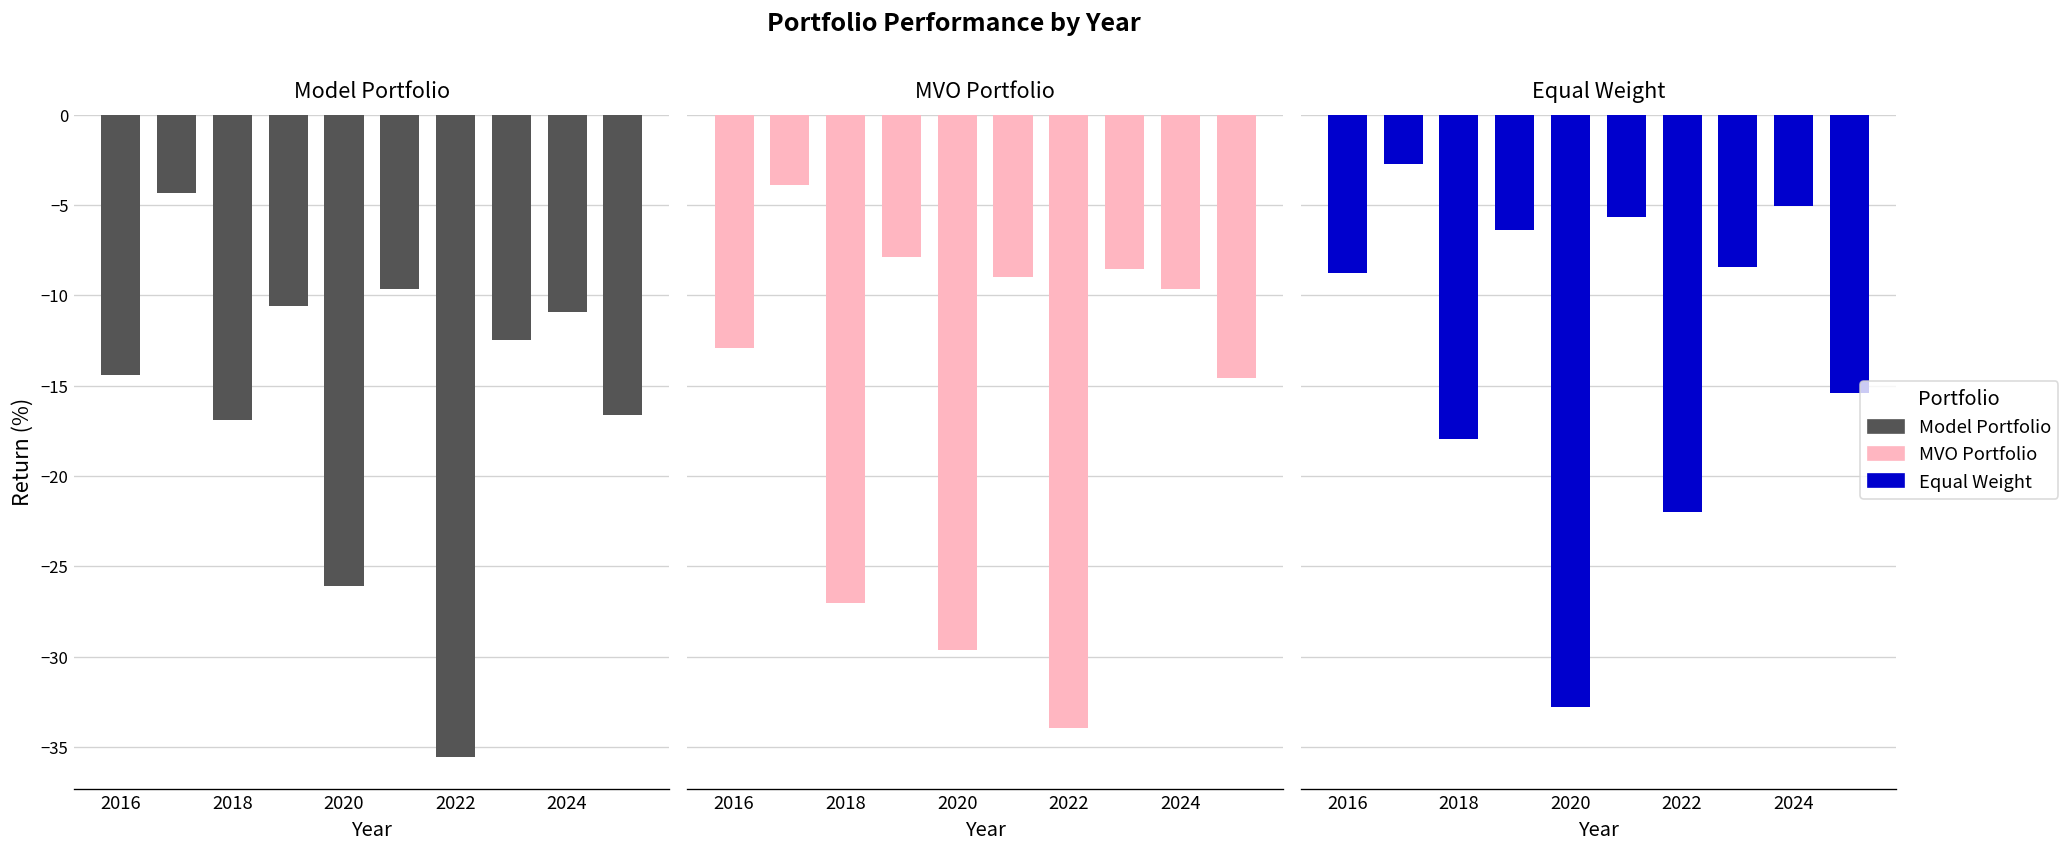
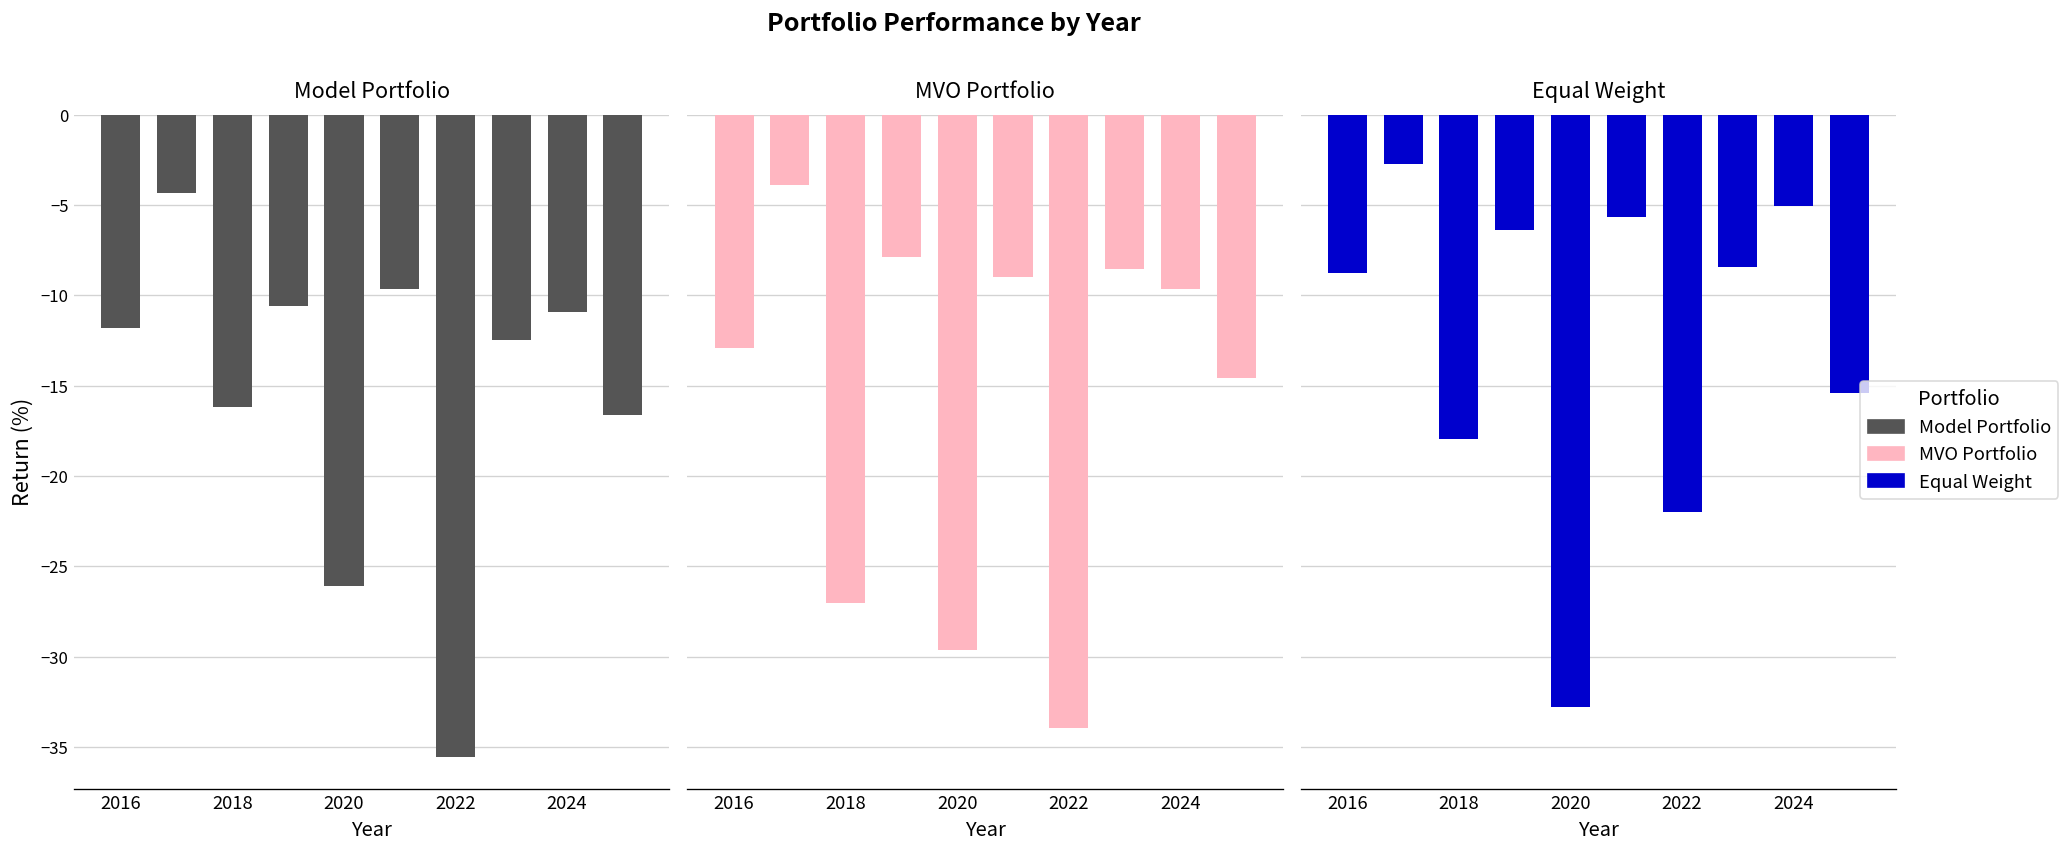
Model Portfolio, 2016: -14.4 -> -11.8
Model Portfolio, 2018: -16.9 -> -16.2
